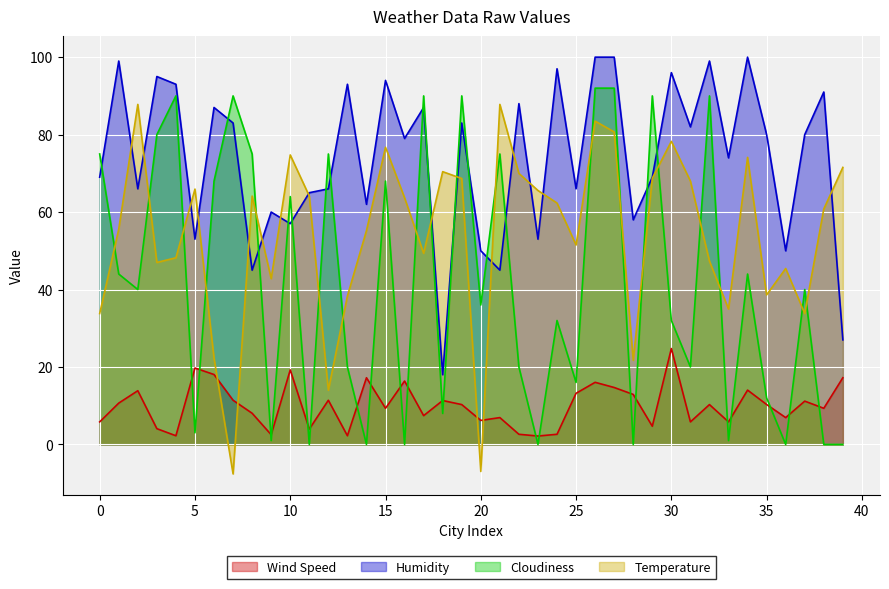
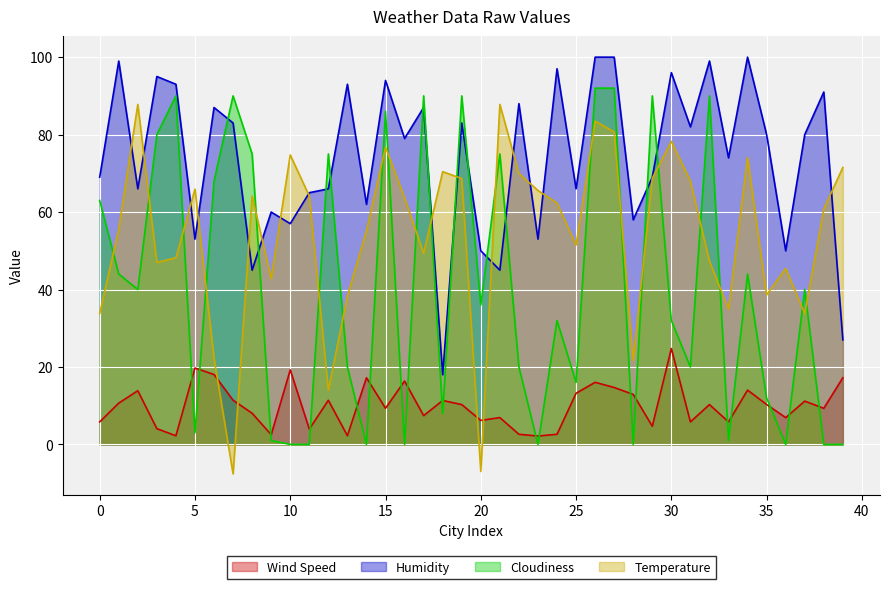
Cloudiness, 0: 75 -> 63
Cloudiness, 10: 64 -> 0
Cloudiness, 15: 68 -> 86
